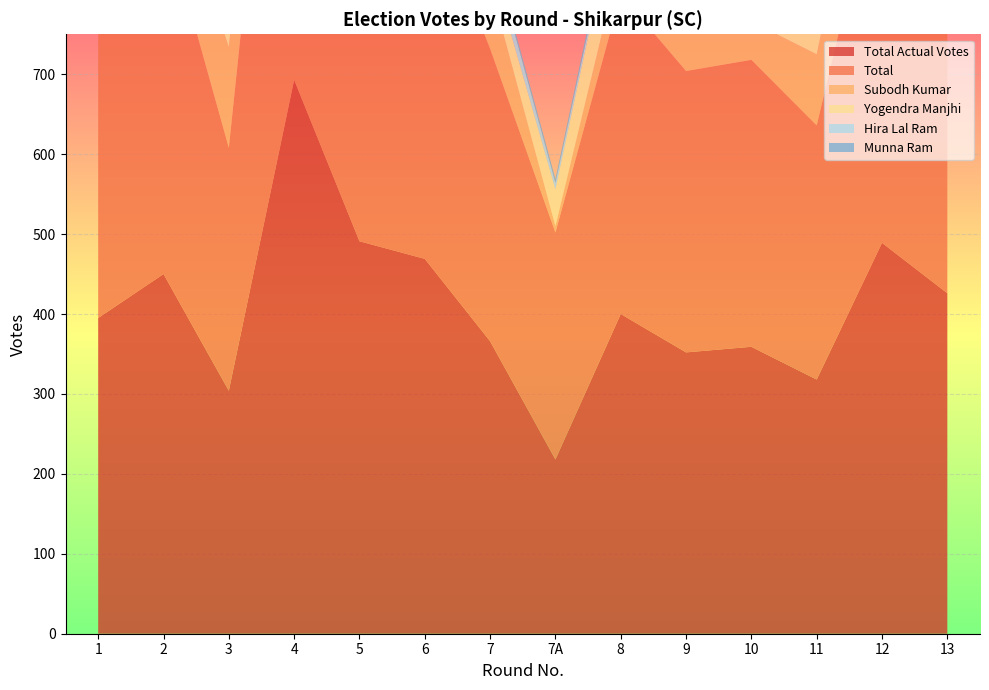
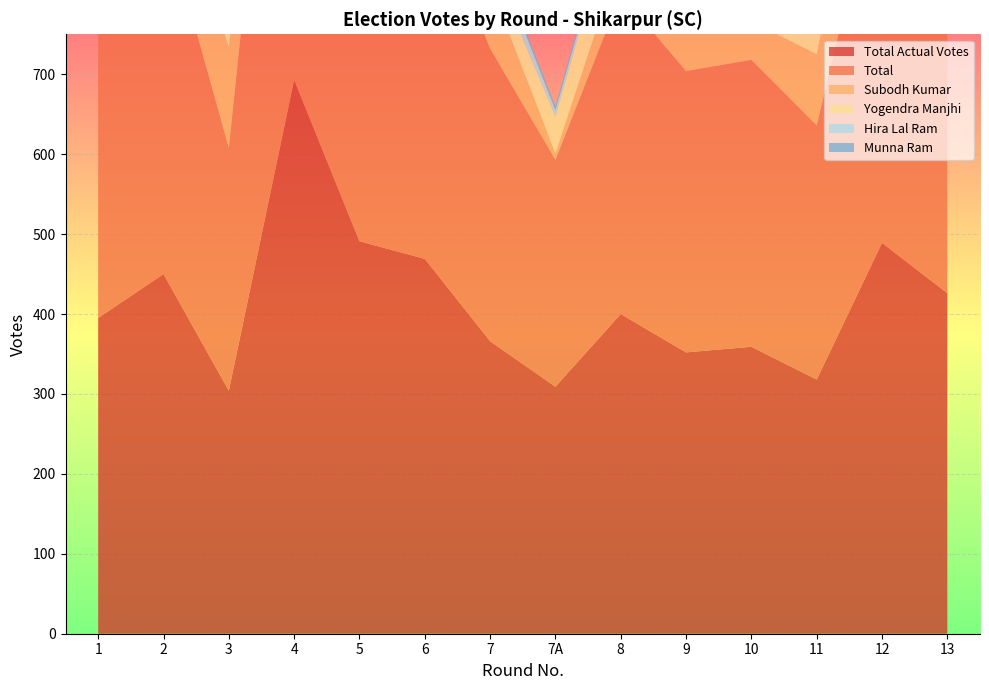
Total Actual Votes, 7A: 220 -> 310
